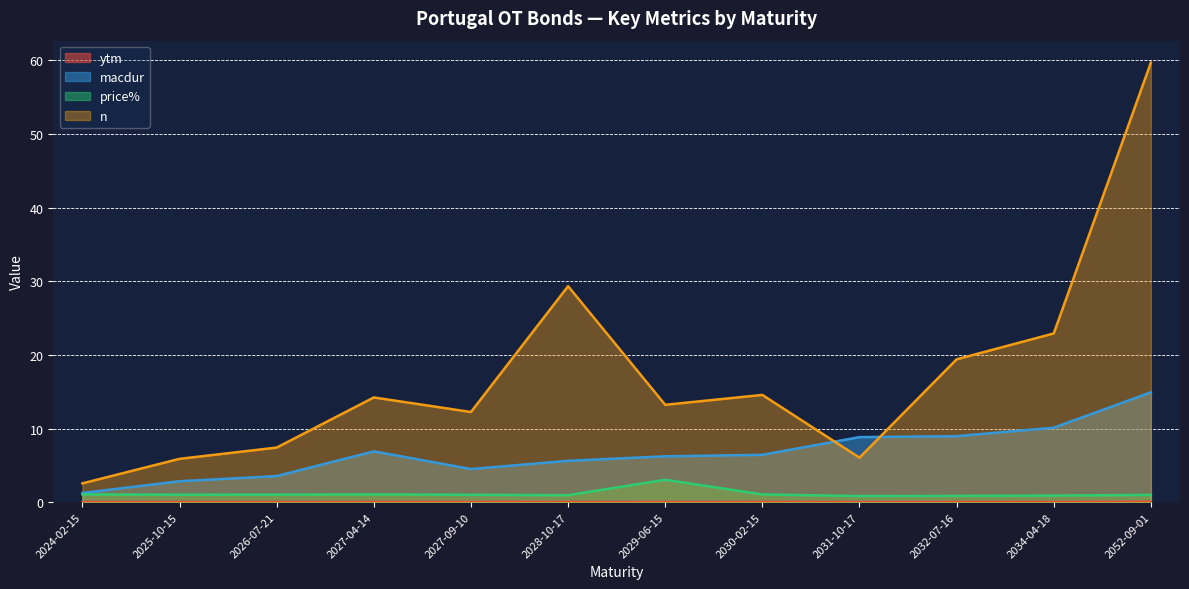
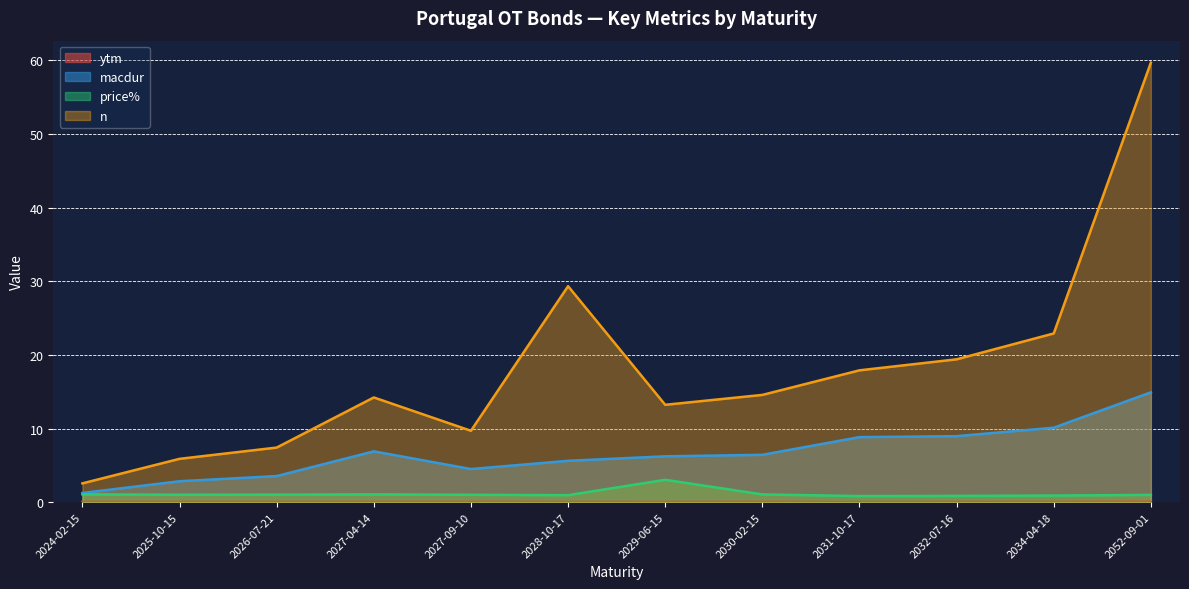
n, 2027-09-10: 12 -> 10
n, 2031-10-17: 6 -> 18
